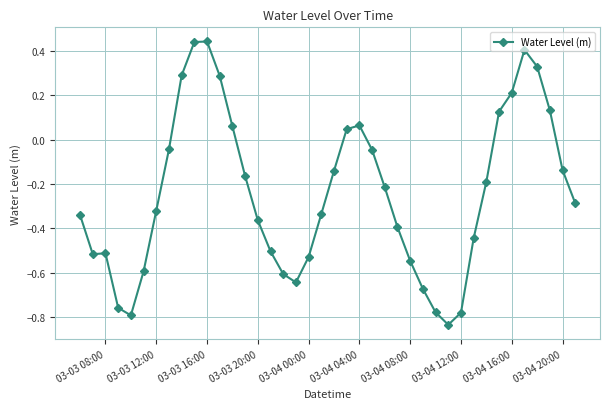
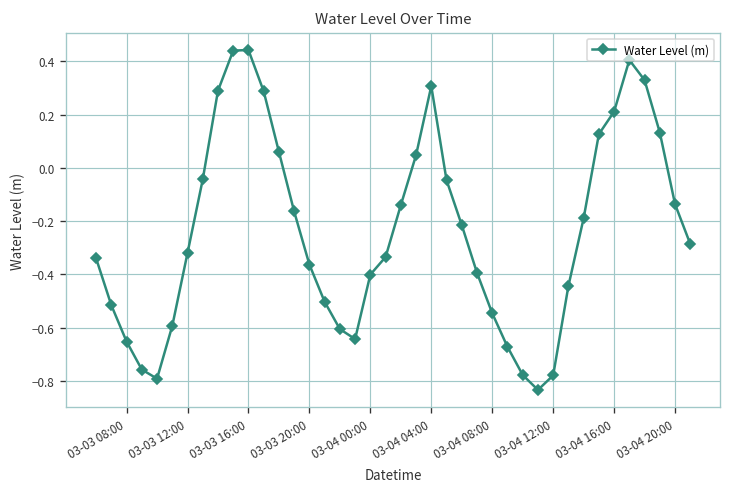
03-03 08:00: -0.51 -> -0.65
03-04 00:00: -0.53 -> -0.40
03-04 04:00: 0.06 -> 0.31
